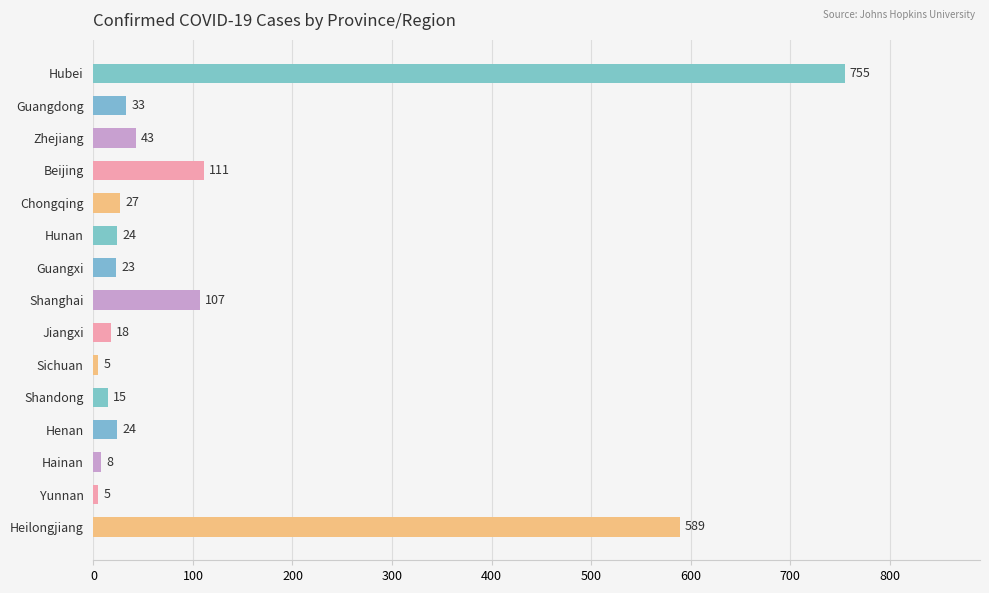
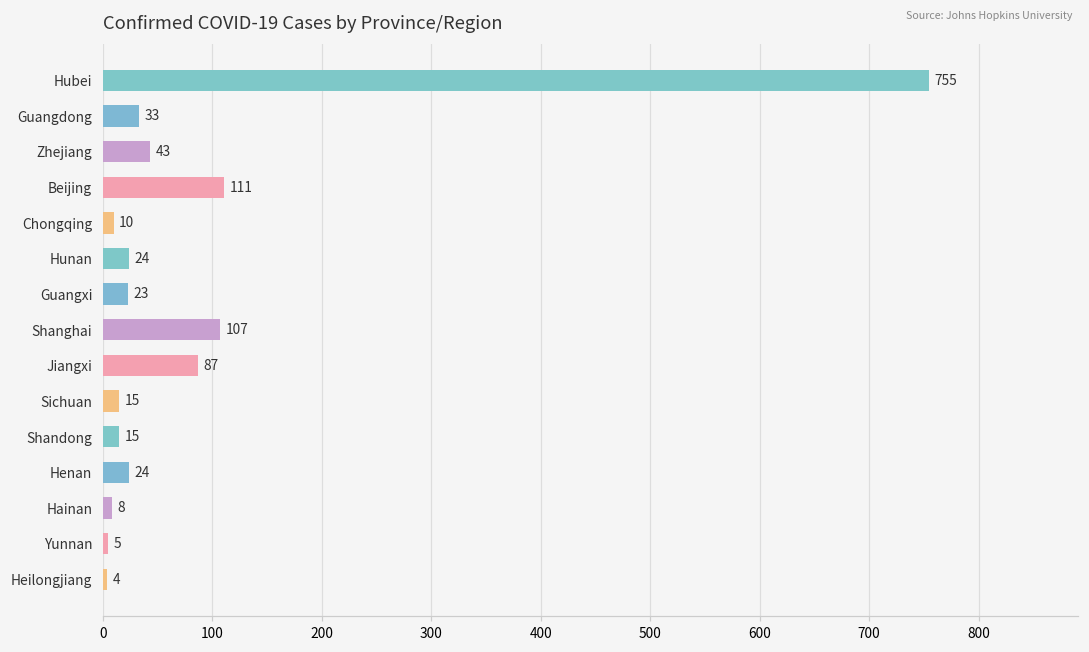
Chongqing: 27 -> 10
Jiangxi: 18 -> 87
Sichuan: 5 -> 15
Heilongjiang: 589 -> 4
